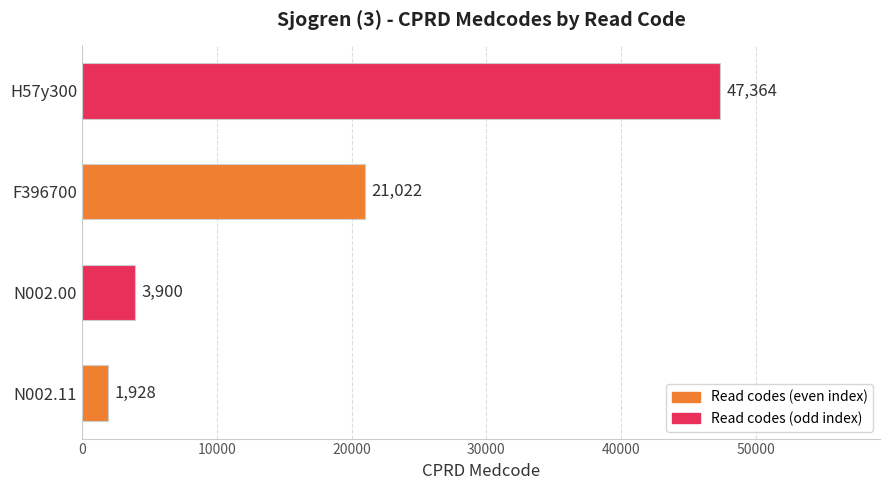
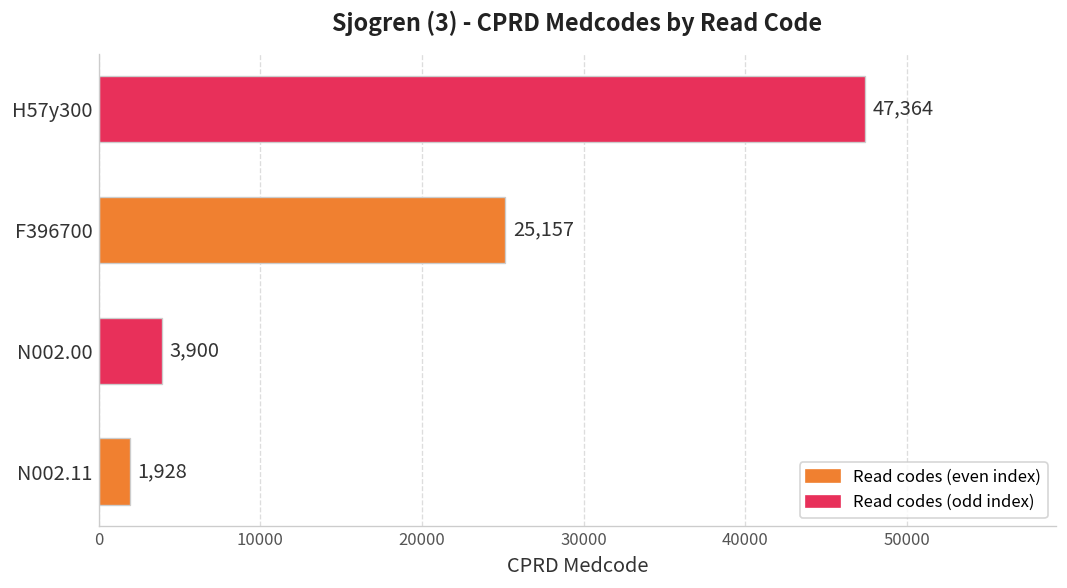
F396700: 21,022 -> 25,157
